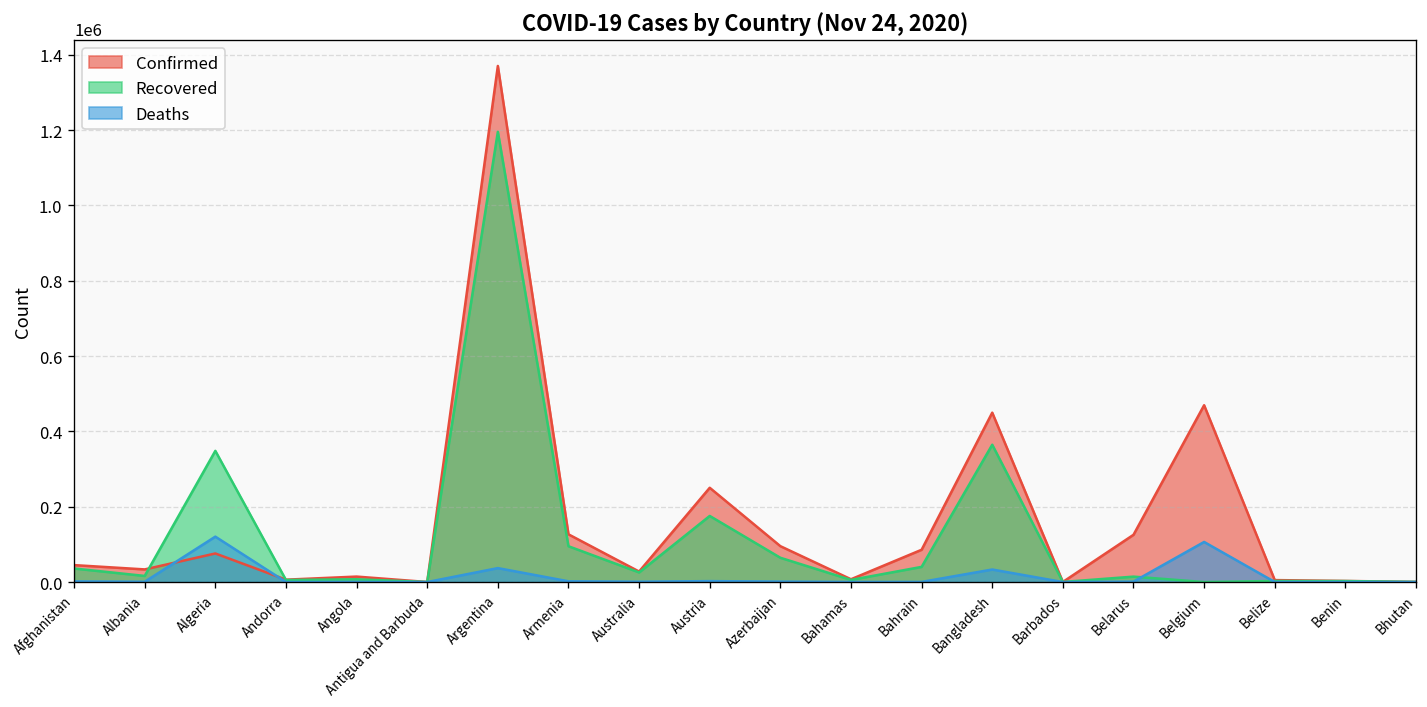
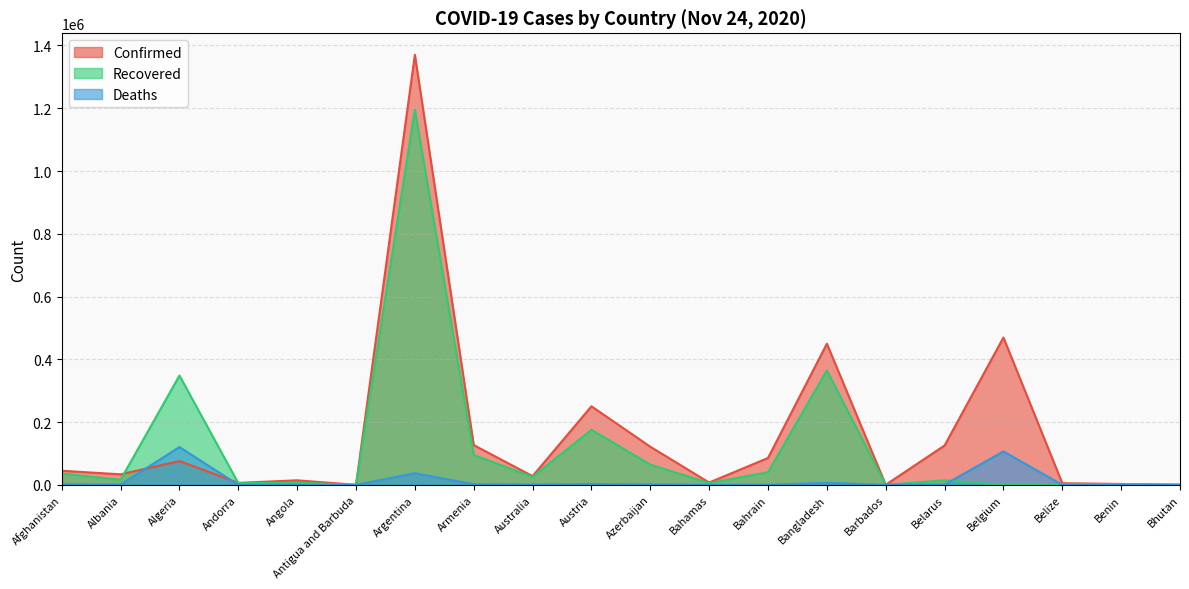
Confirmed, Azerbaijan: 100000 -> 120000
Deaths, Bangladesh: 30000 -> 10000
